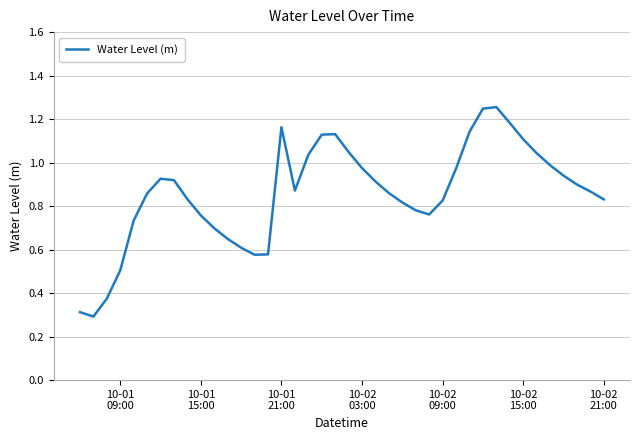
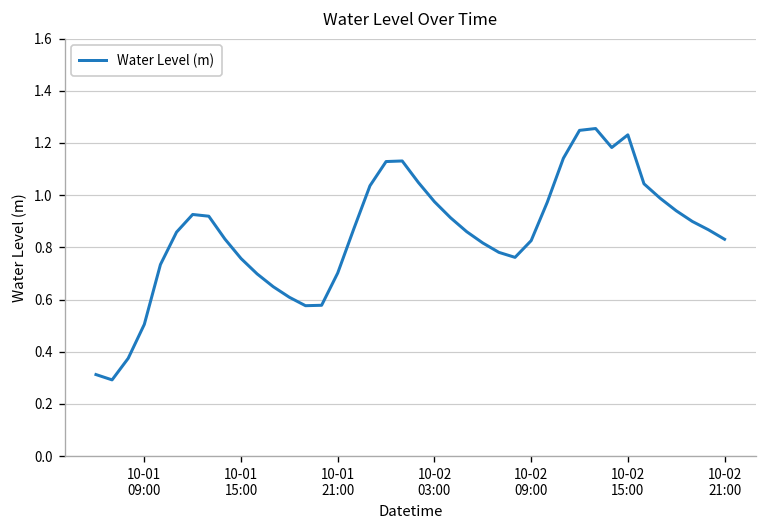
10-01 21:00: 1.16 -> 0.70
10-02 15:00: 1.11 -> 1.23
